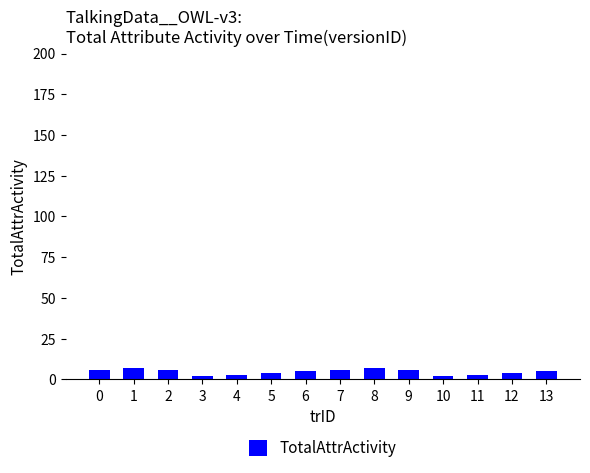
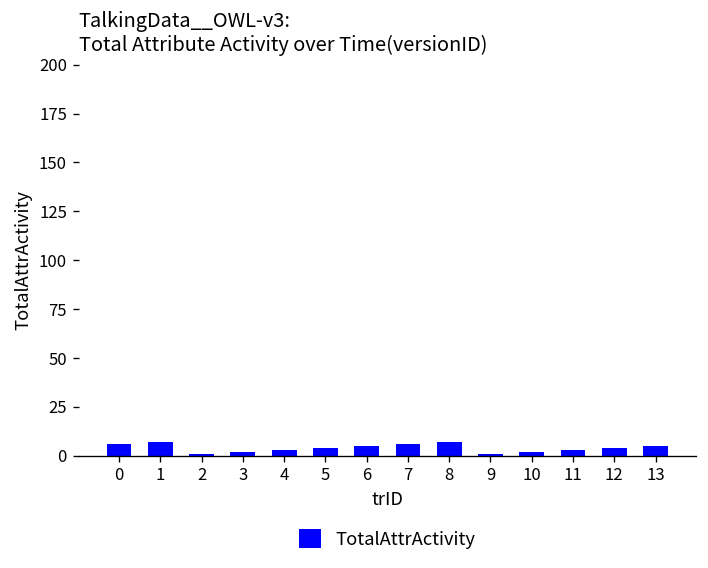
2: 6 -> 1
9: 6 -> 1
